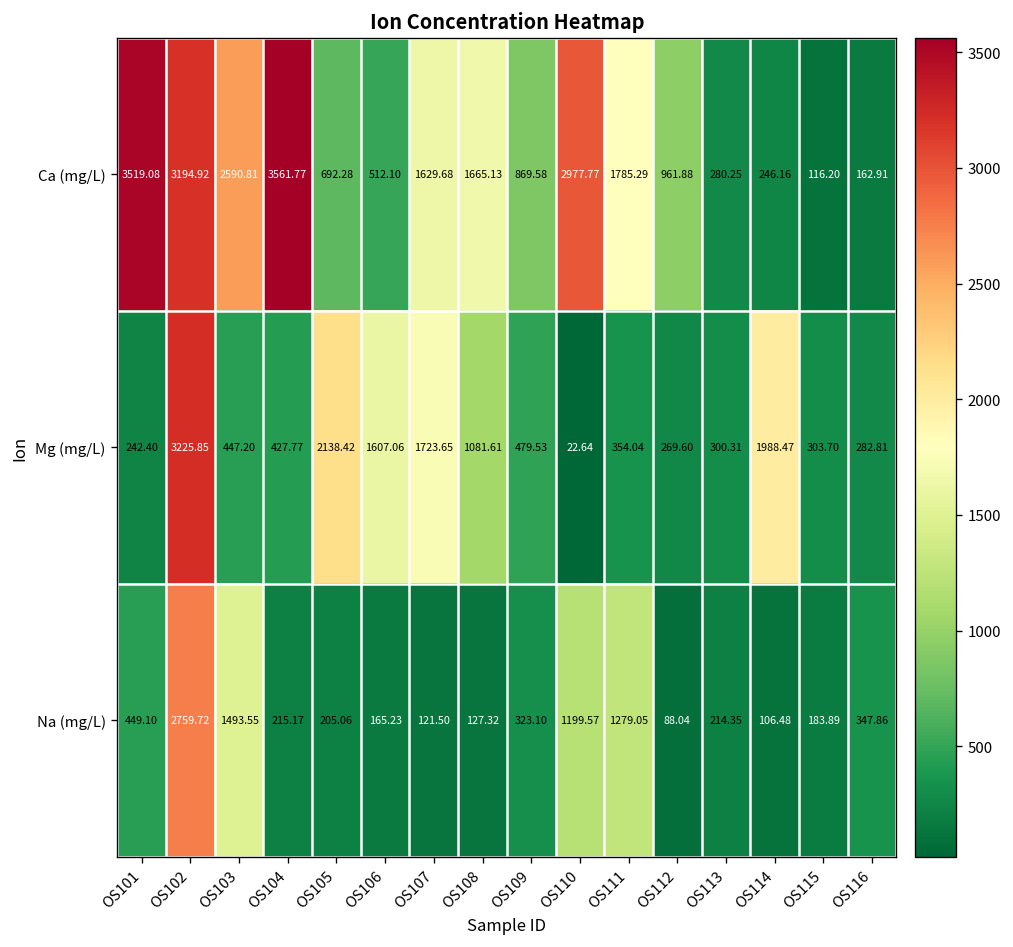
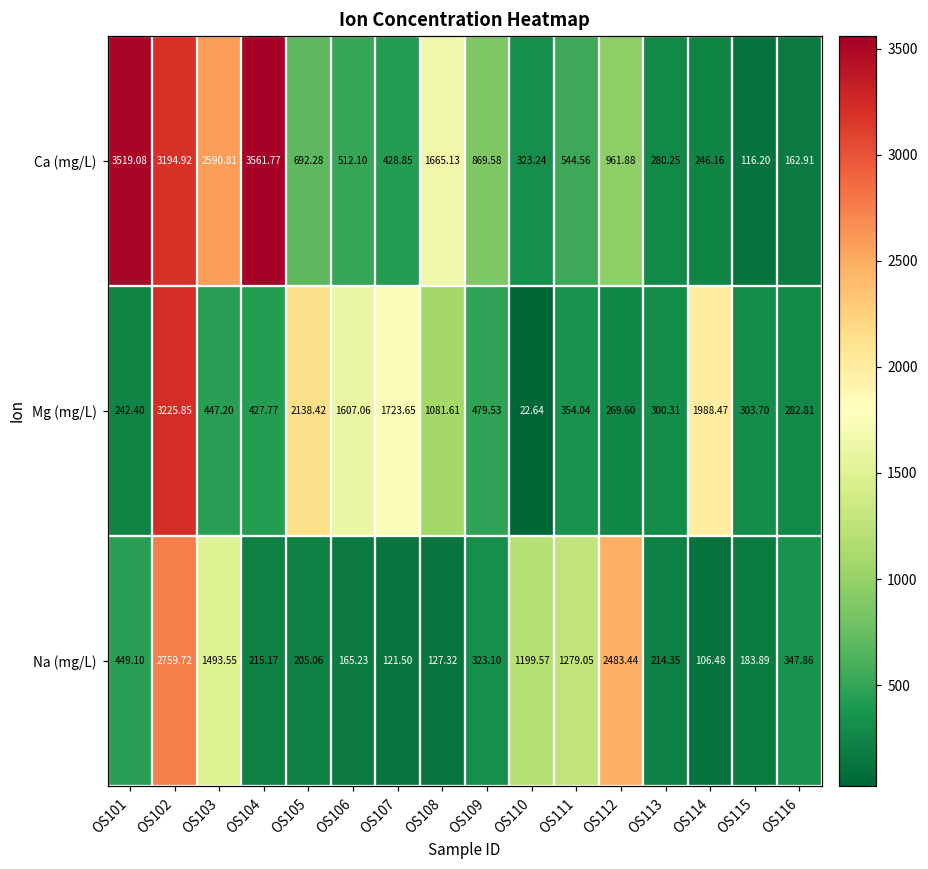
Ca (mg/L), OS107: 1629.68 -> 428.85
Ca (mg/L), OS110: 2977.77 -> 323.24
Ca (mg/L), OS111: 1785.29 -> 544.56
Na (mg/L), OS112: 88.04 -> 2483.44
